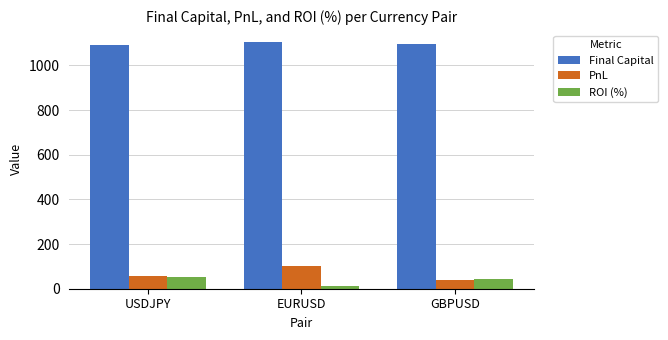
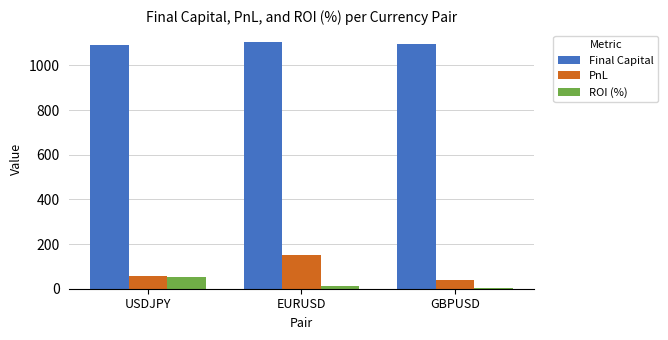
PnL, EURUSD: 100 -> 150
ROI (%), GBPUSD: 40 -> 0
